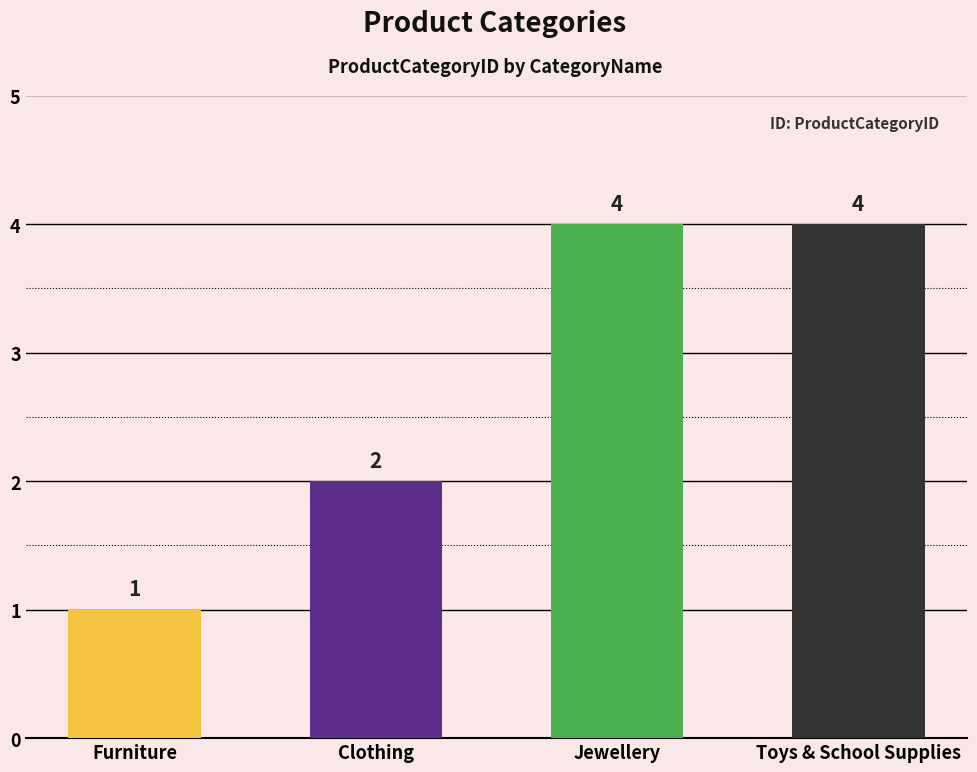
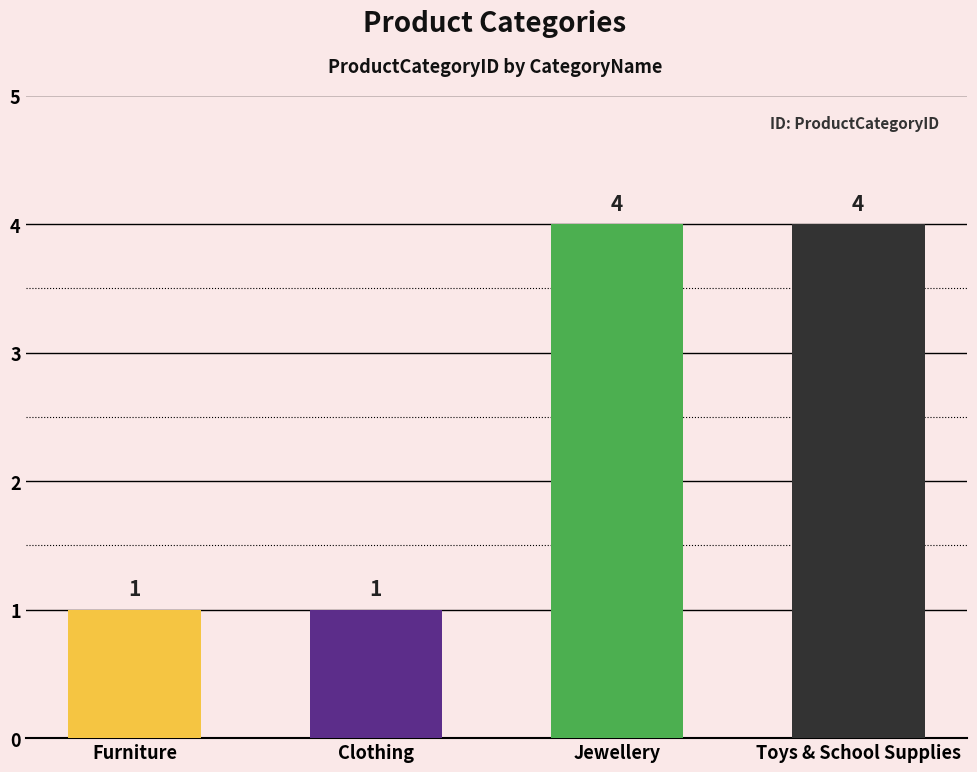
Clothing: 2 -> 1
